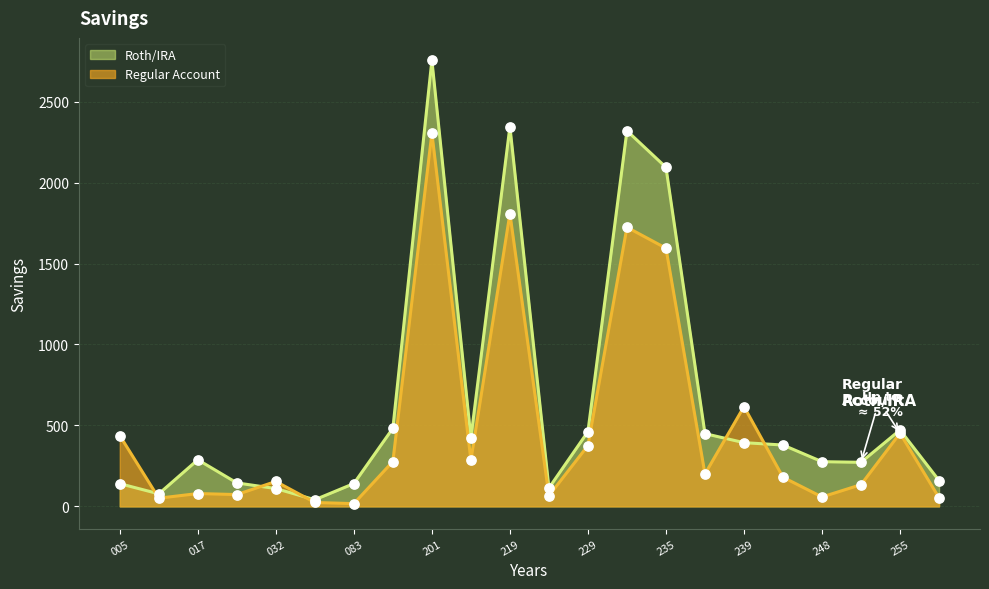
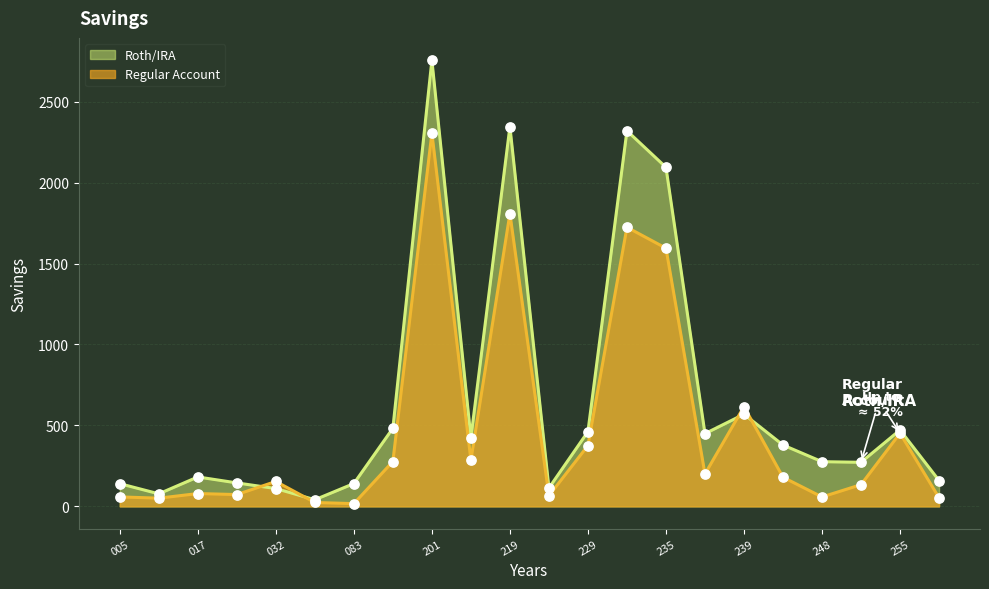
Regular Account, 005: 440 -> 60
Roth/IRA, 017: 290 -> 180
Roth/IRA, 239: 390 -> 570
